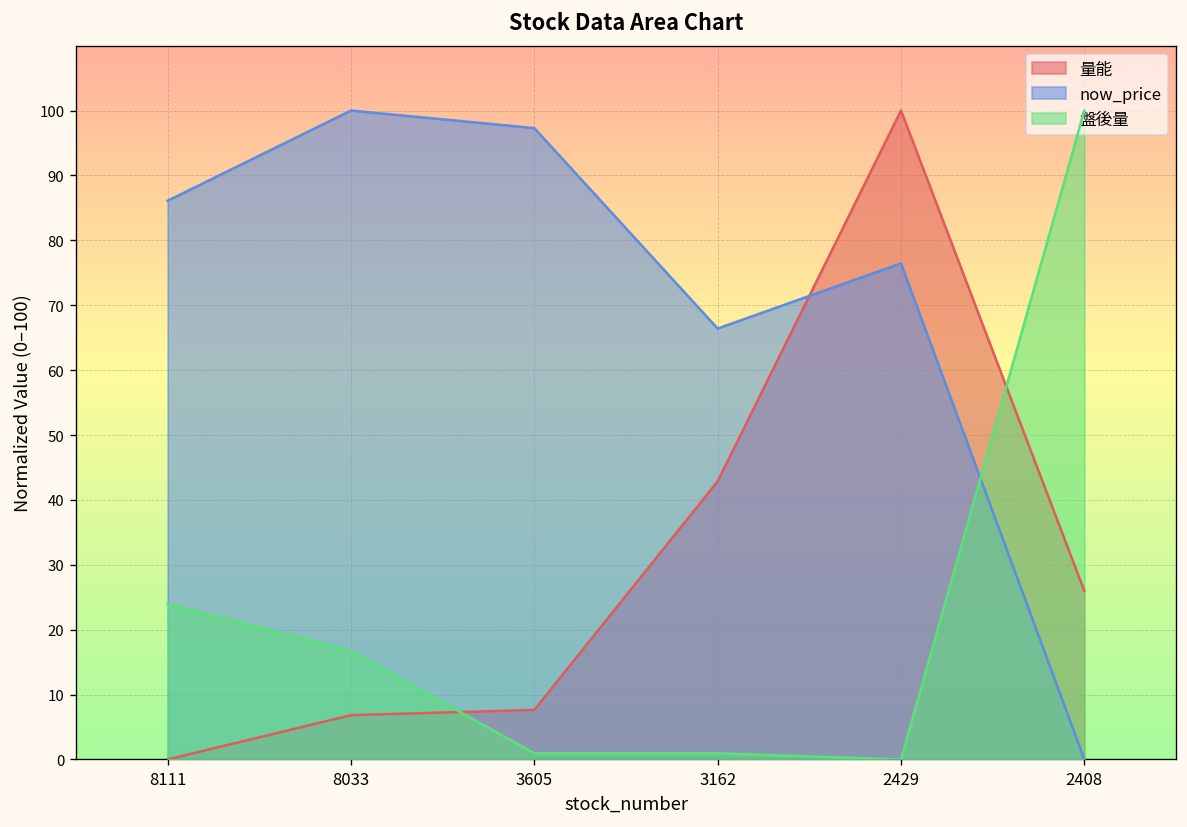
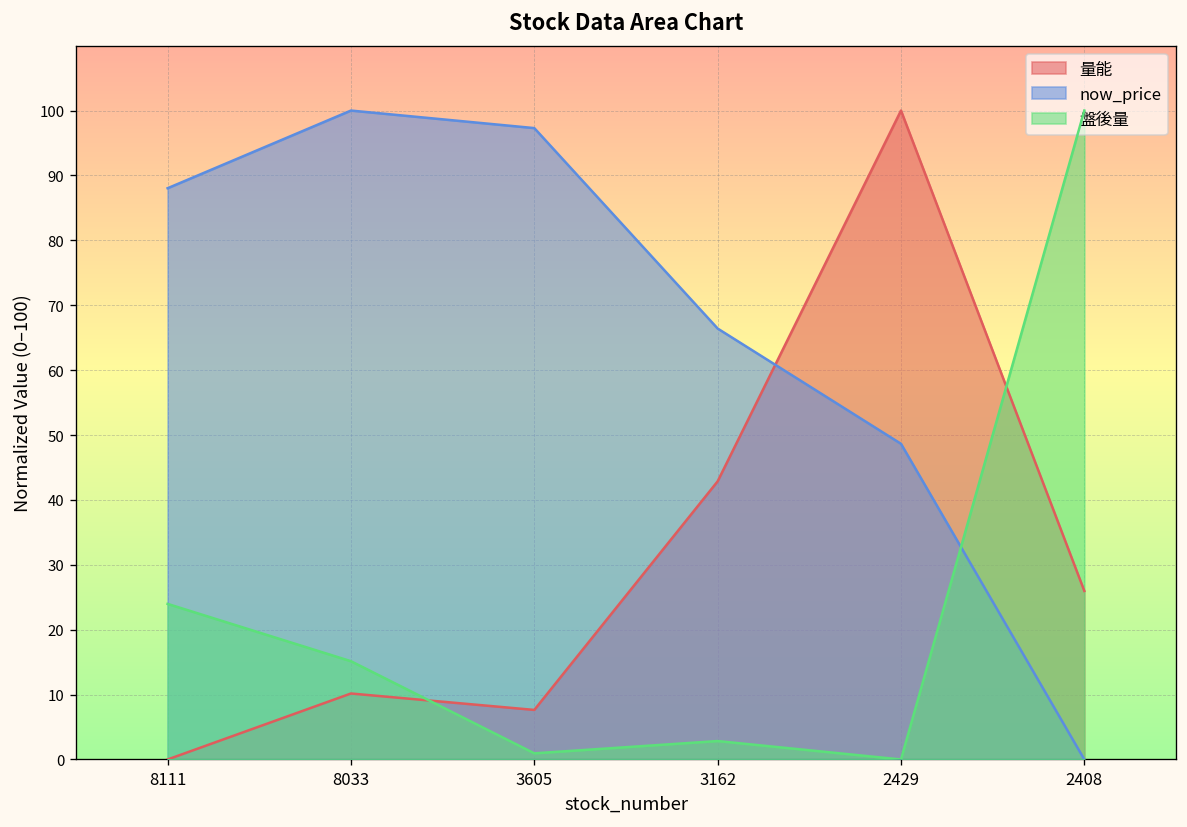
now_price, 8111: 86 -> 88
量能, 8033: 7 -> 10
盤後量, 8033: 17 -> 15
盤後量, 3162: 1 -> 3
now_price, 2429: 76 -> 49
